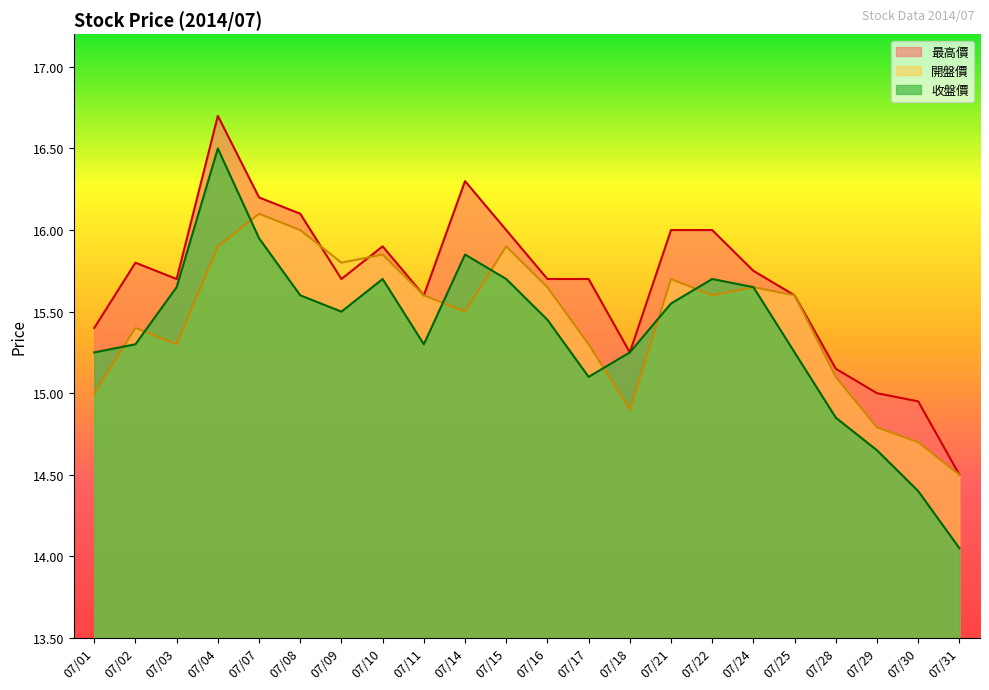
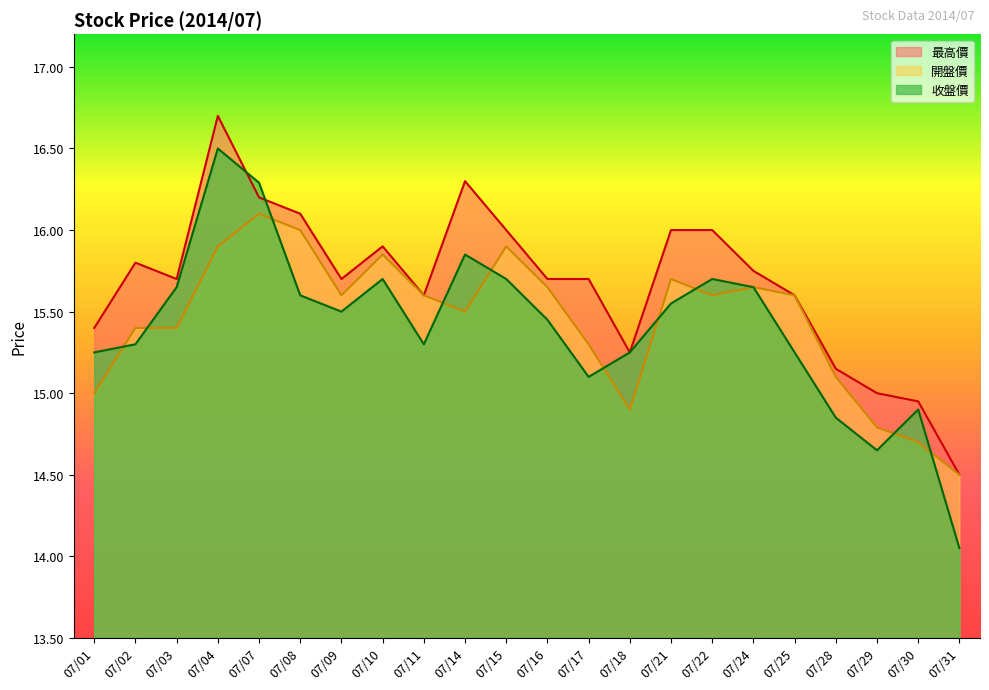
開盤價, 07/03: 15.3 -> 15.4
收盤價, 07/07: 15.95 -> 16.29
開盤價, 07/09: 15.8 -> 15.6
收盤價, 07/30: 14.4 -> 14.9
